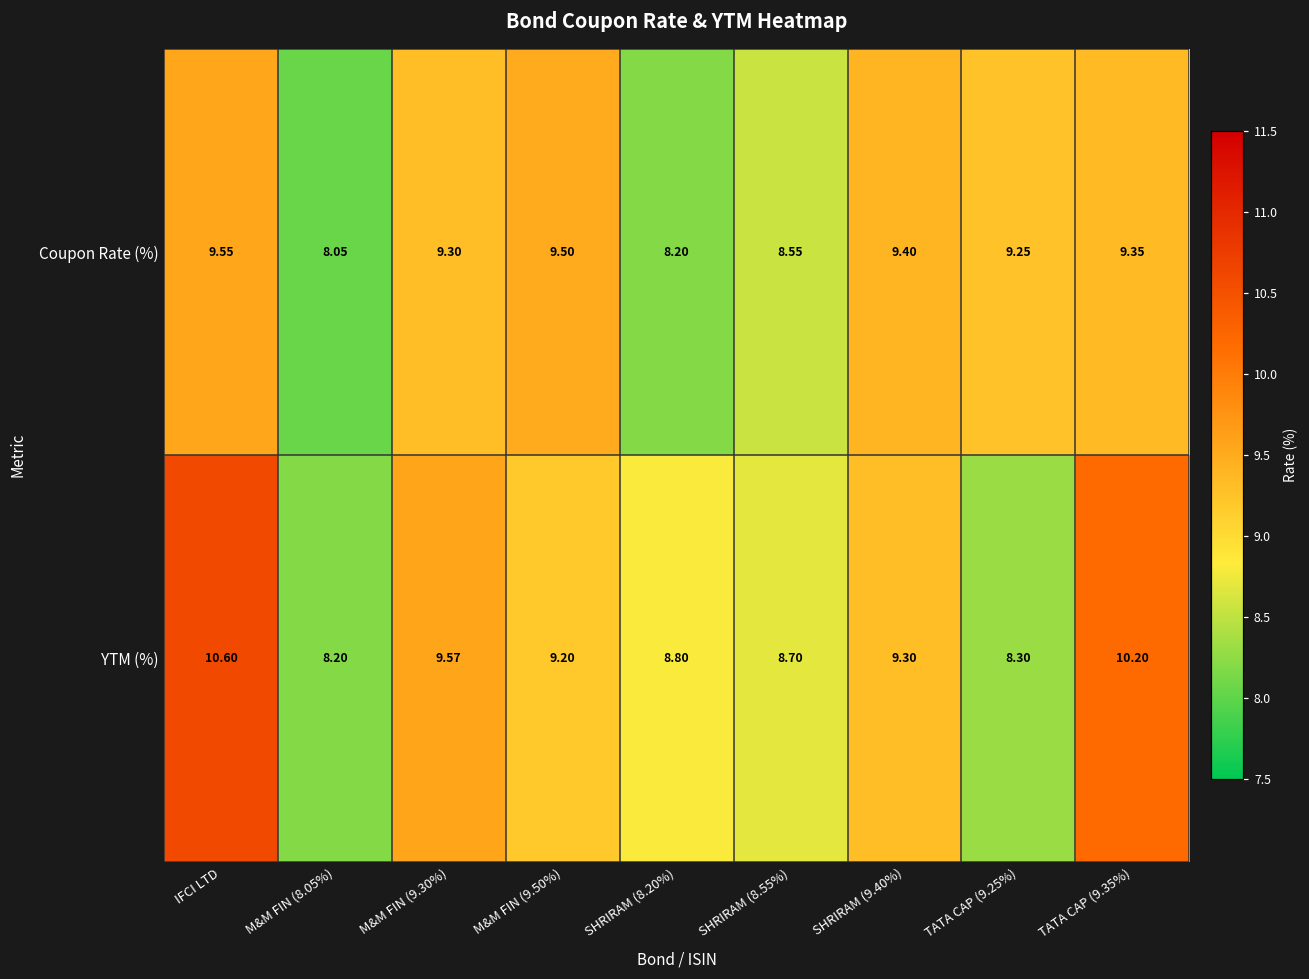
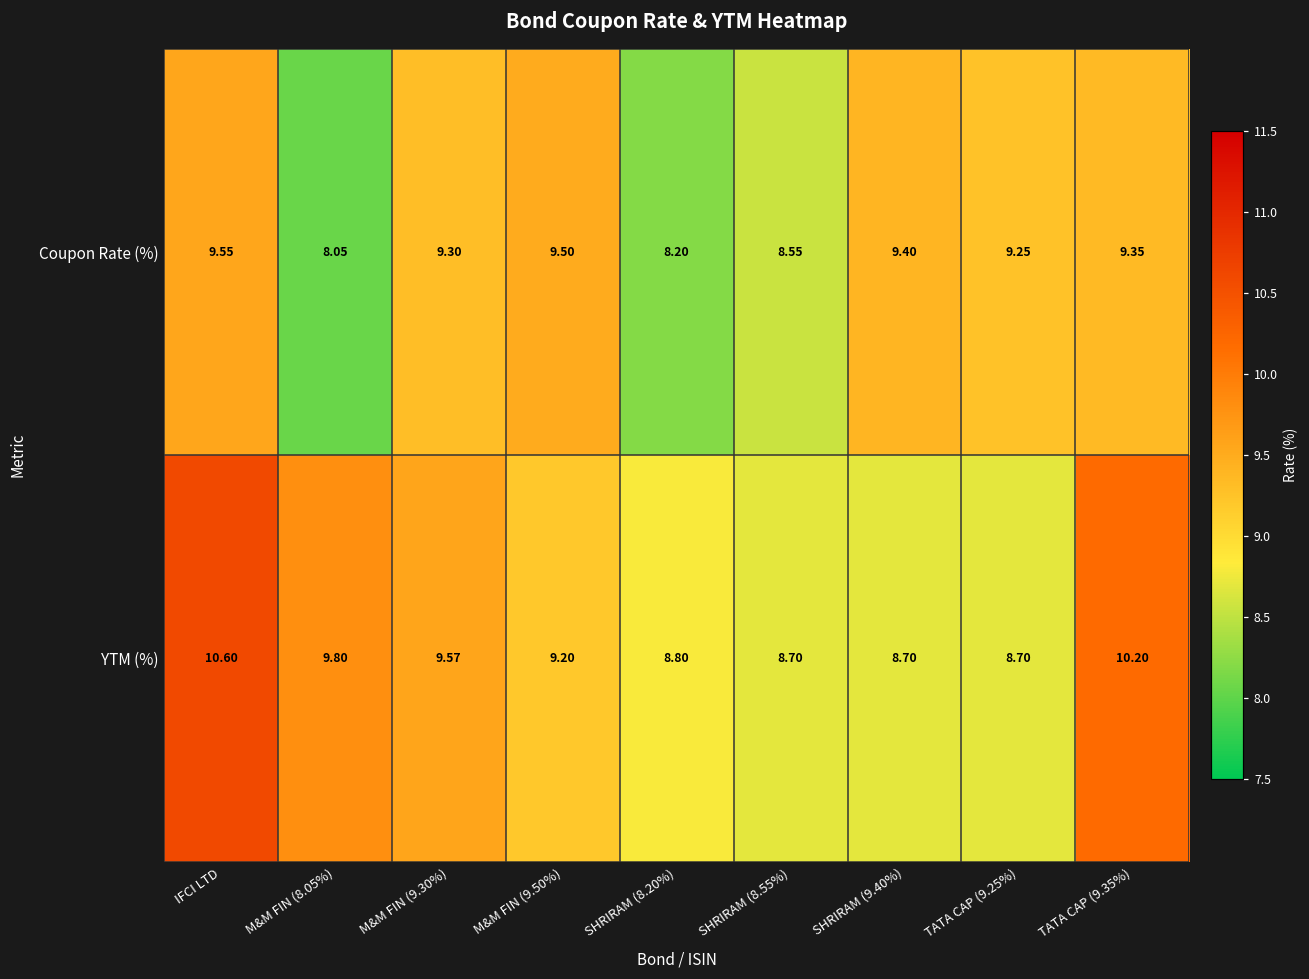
YTM (%), M&M FIN (8.05%): 8.20 -> 9.80
YTM (%), SHRIRAM (9.40%): 9.30 -> 8.70
YTM (%), TATA CAP (9.25%): 8.30 -> 8.70
